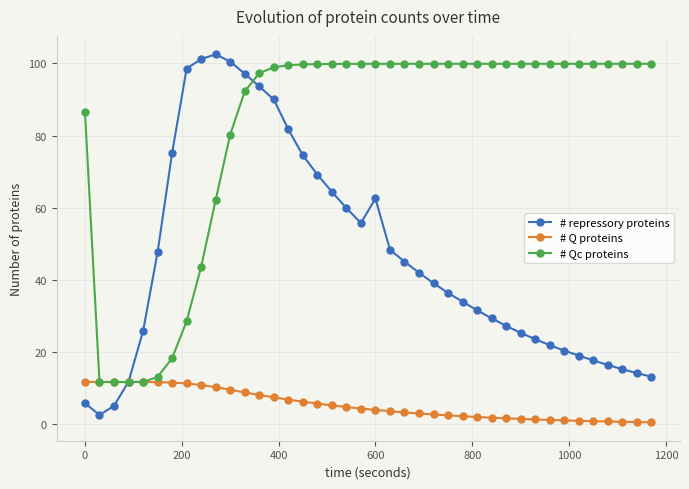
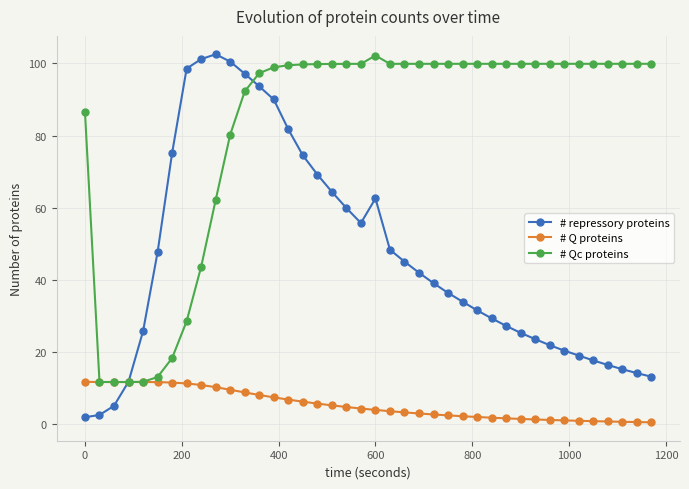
# repressory proteins, 0: 6 -> 2
# Qc proteins, 600: 100 -> 102
